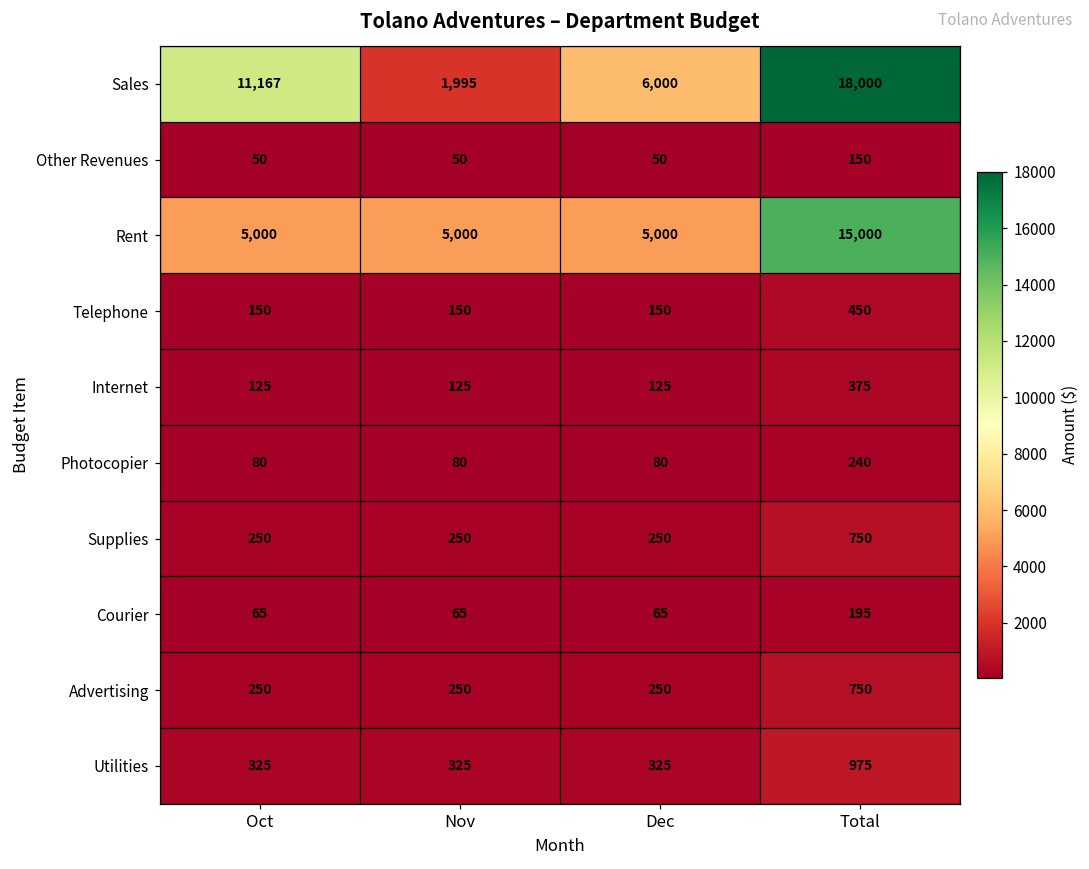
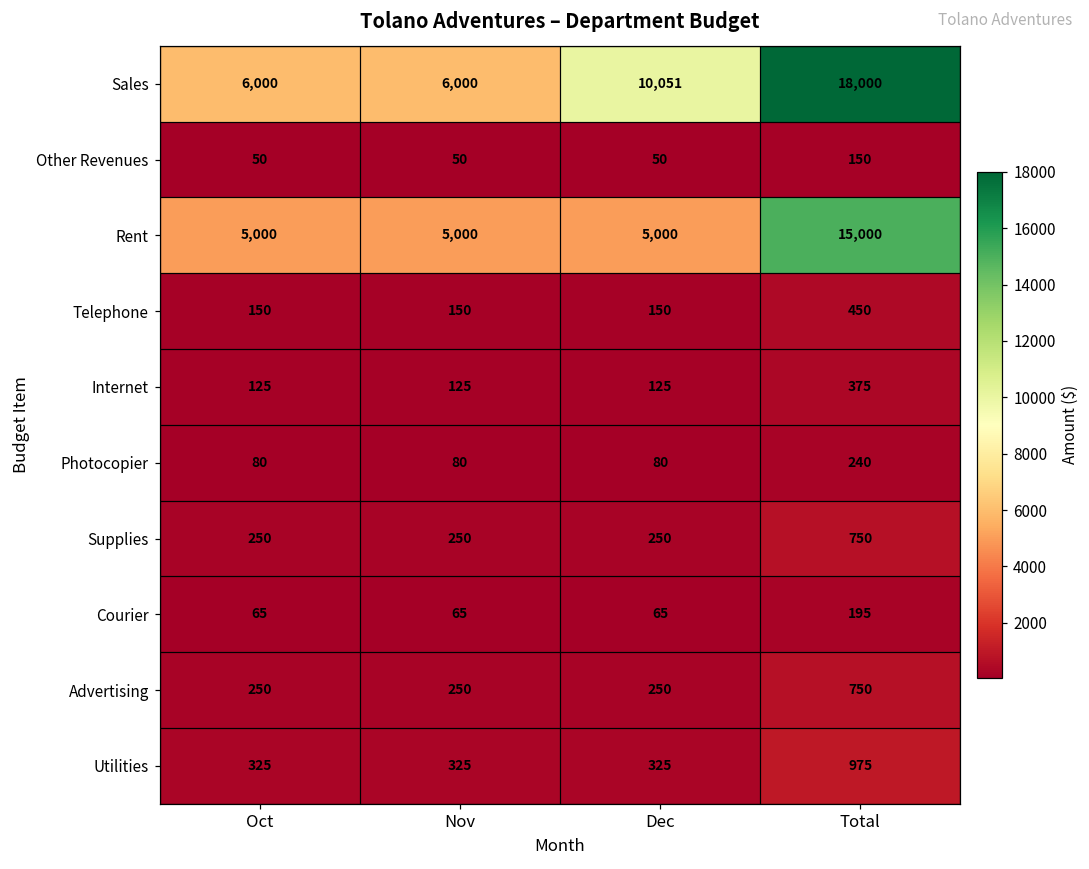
Sales, Oct: 11,167 -> 6,000
Sales, Nov: 1,995 -> 6,000
Sales, Dec: 6,000 -> 10,051
